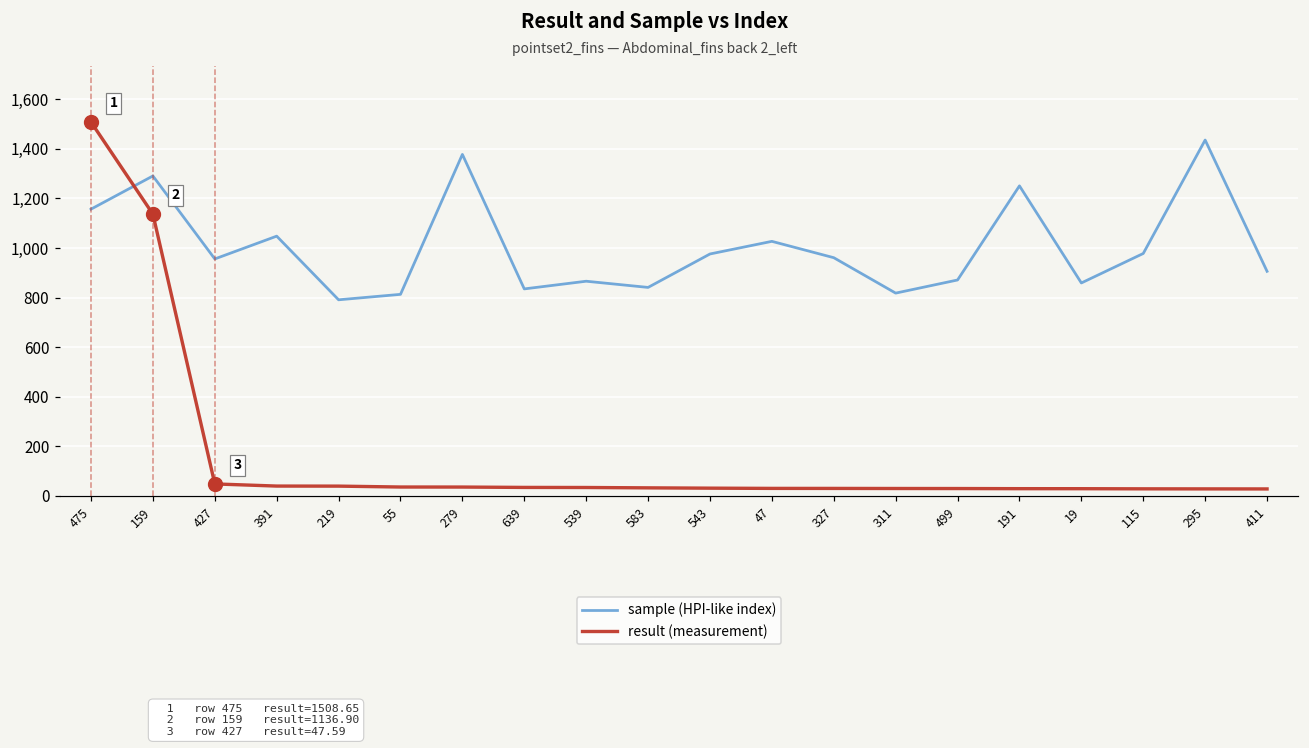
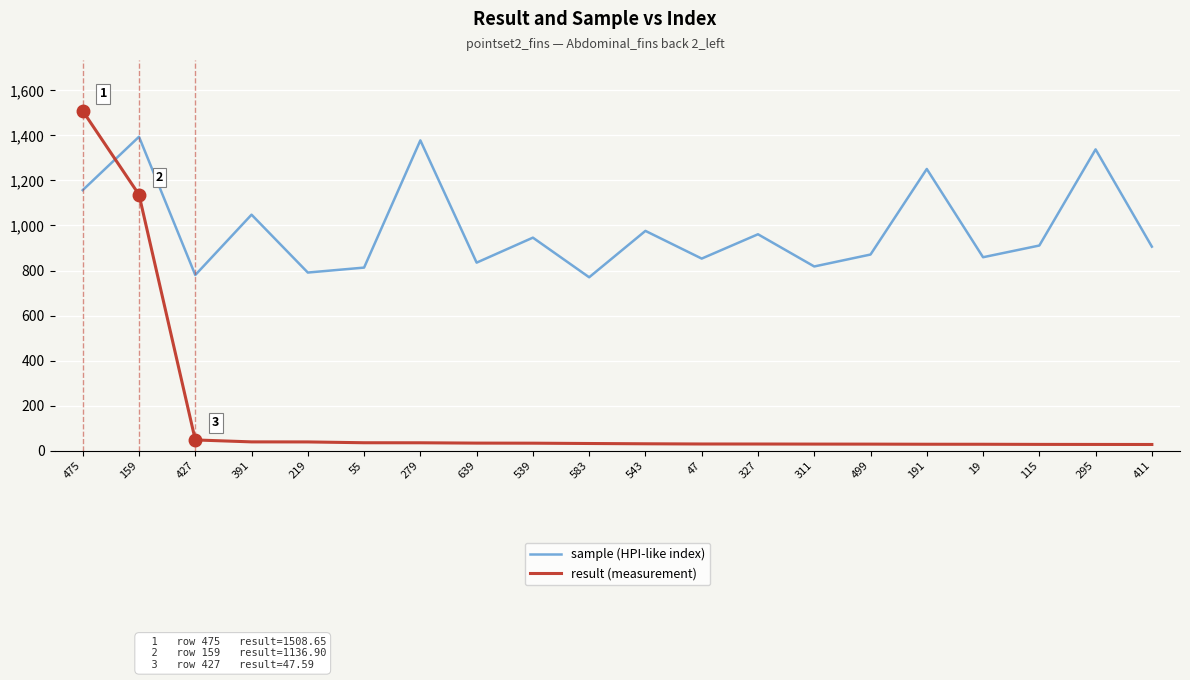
sample (HPI-like index), 159: 1,290 -> 1,390
sample (HPI-like index), 427: 960 -> 780
sample (HPI-like index), 539: 870 -> 950
sample (HPI-like index), 583: 840 -> 770
sample (HPI-like index), 47: 1,030 -> 850
sample (HPI-like index), 115: 980 -> 910
sample (HPI-like index), 295: 1,440 -> 1,340
